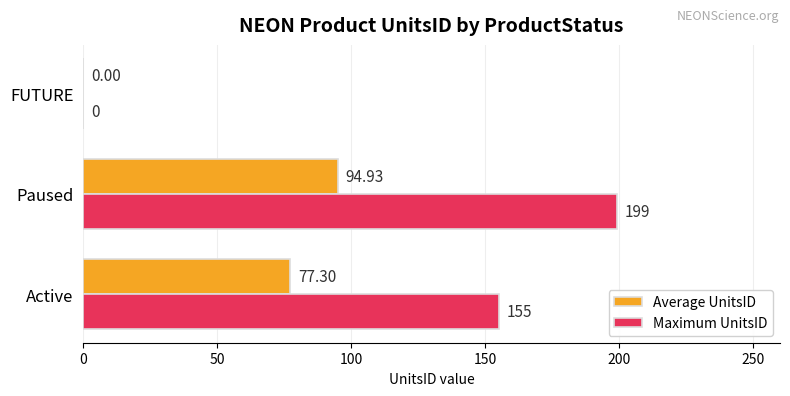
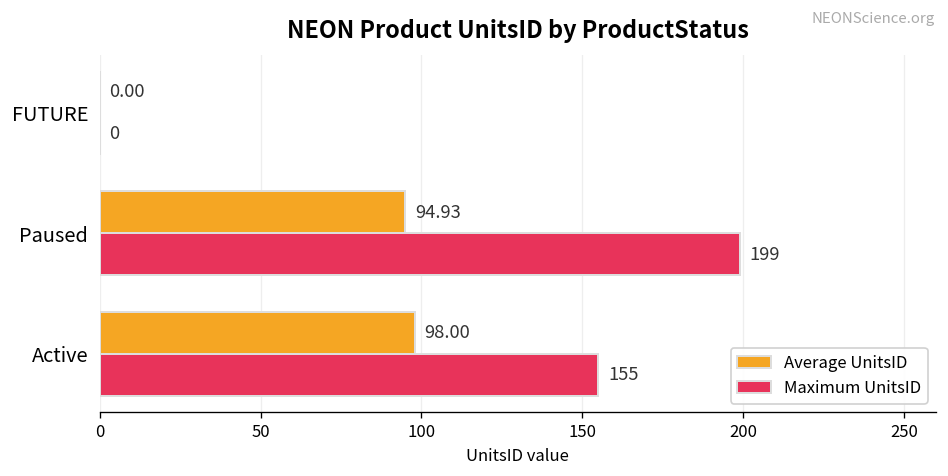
Average UnitsID, Active: 77.30 -> 98.00
